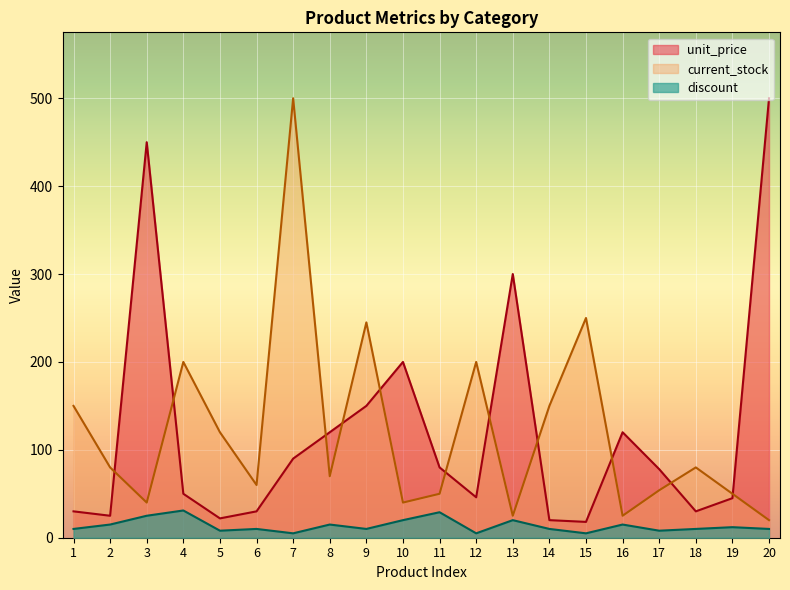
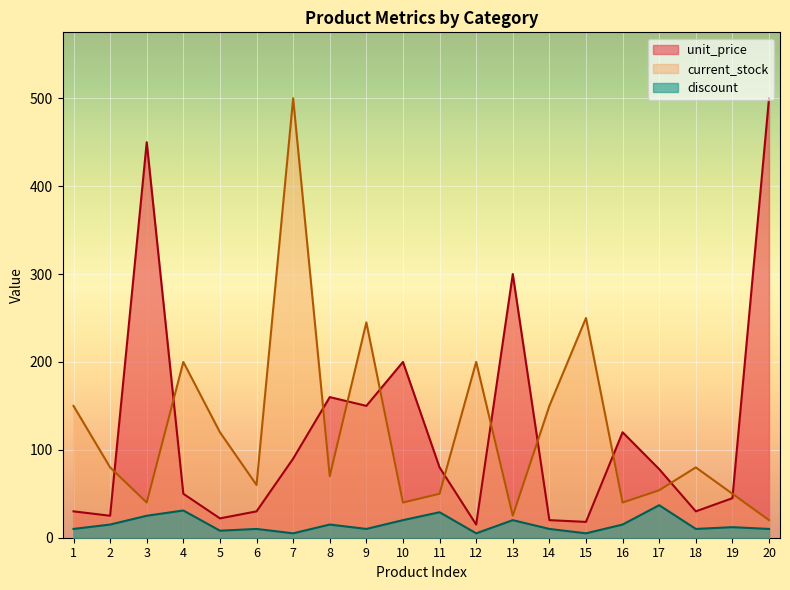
unit_price, 8: 120 -> 160
unit_price, 12: 50 -> 20
current_stock, 16: 30 -> 40
discount, 17: 10 -> 40
